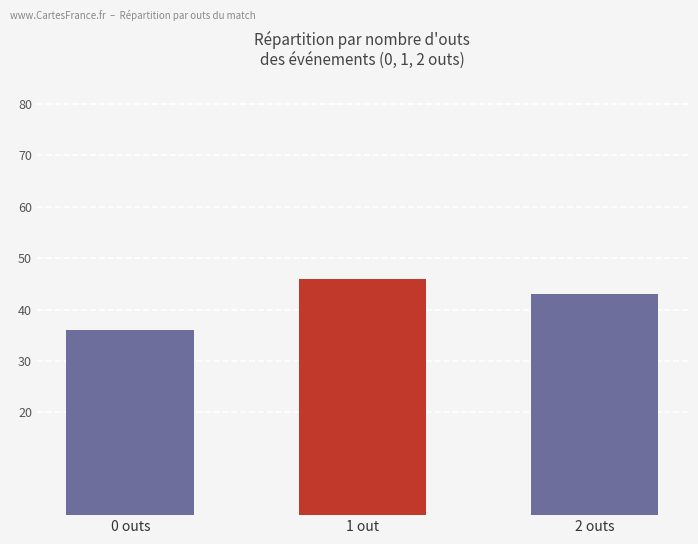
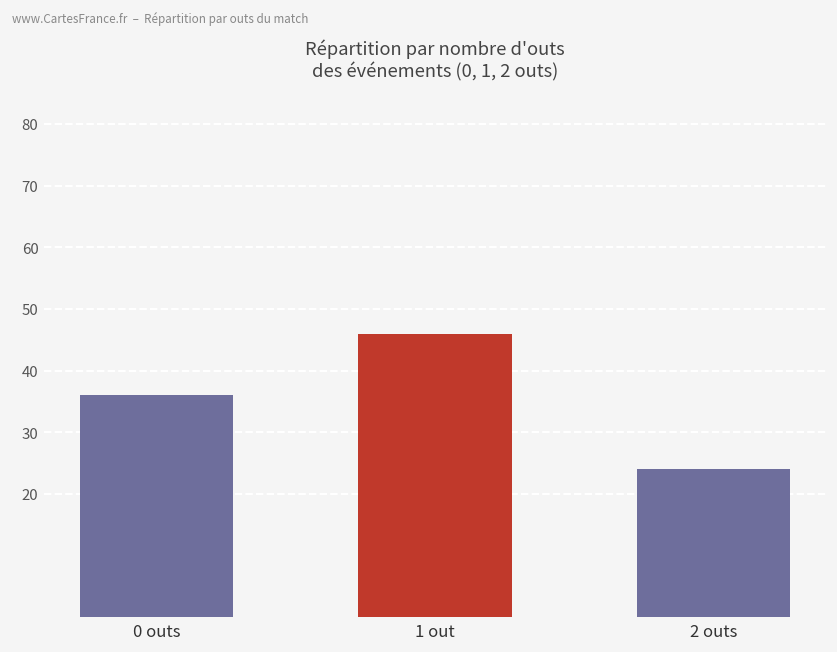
2 outs: 43 -> 24
